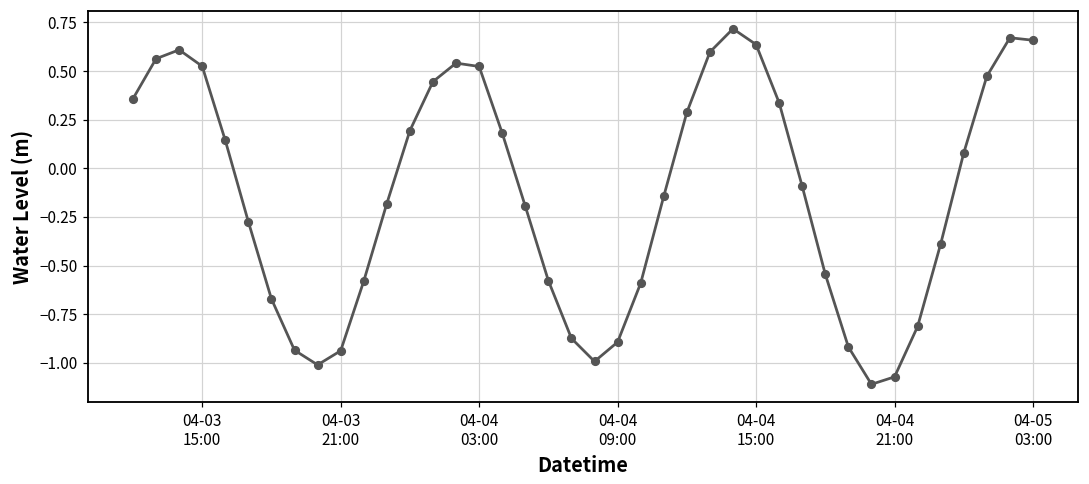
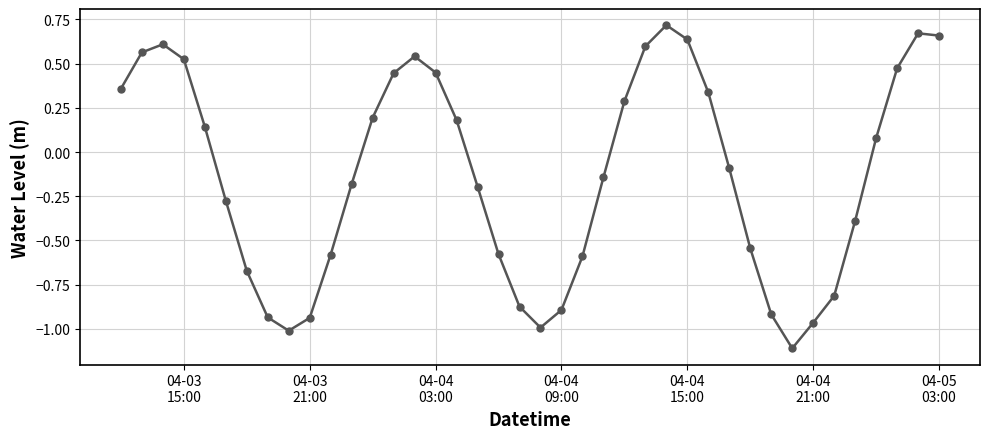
04-04 03:00: 0.52 -> 0.45
04-04 21:00: -1.07 -> -0.96
